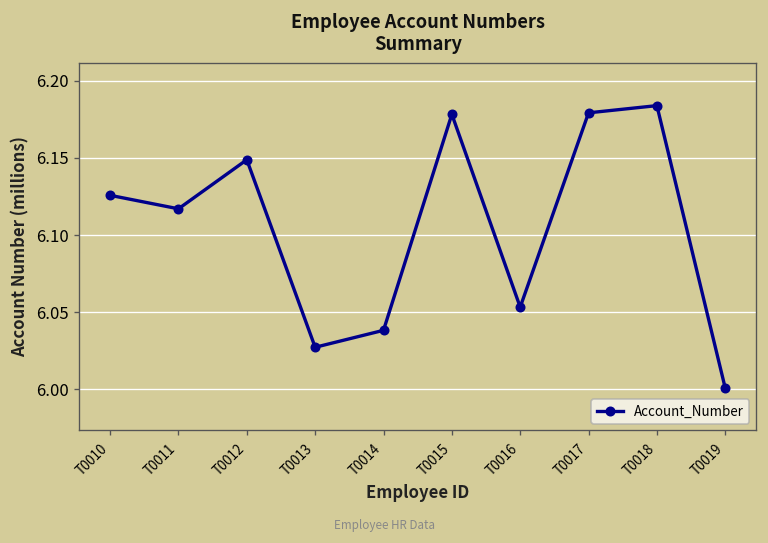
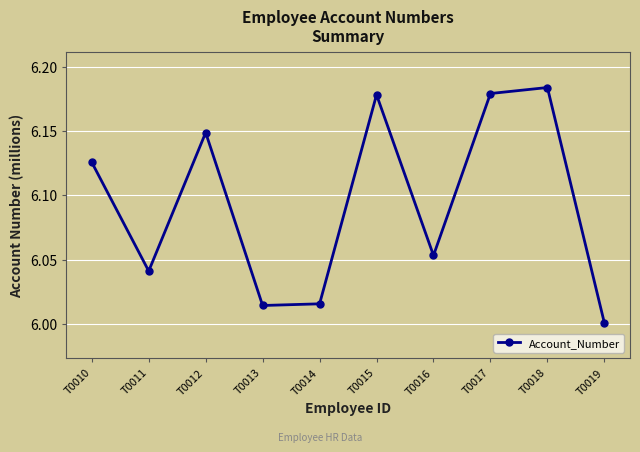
T0011: 6.117 -> 6.041
T0013: 6.027 -> 6.014
T0014: 6.038 -> 6.016
